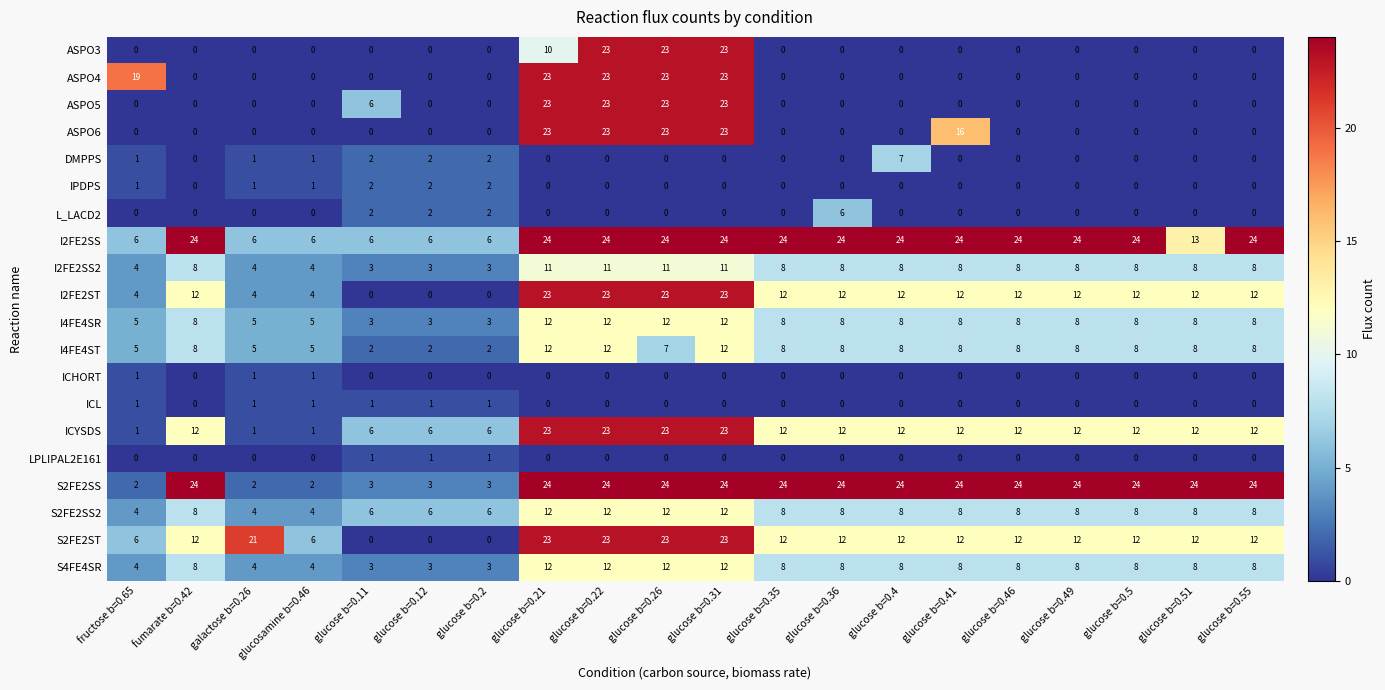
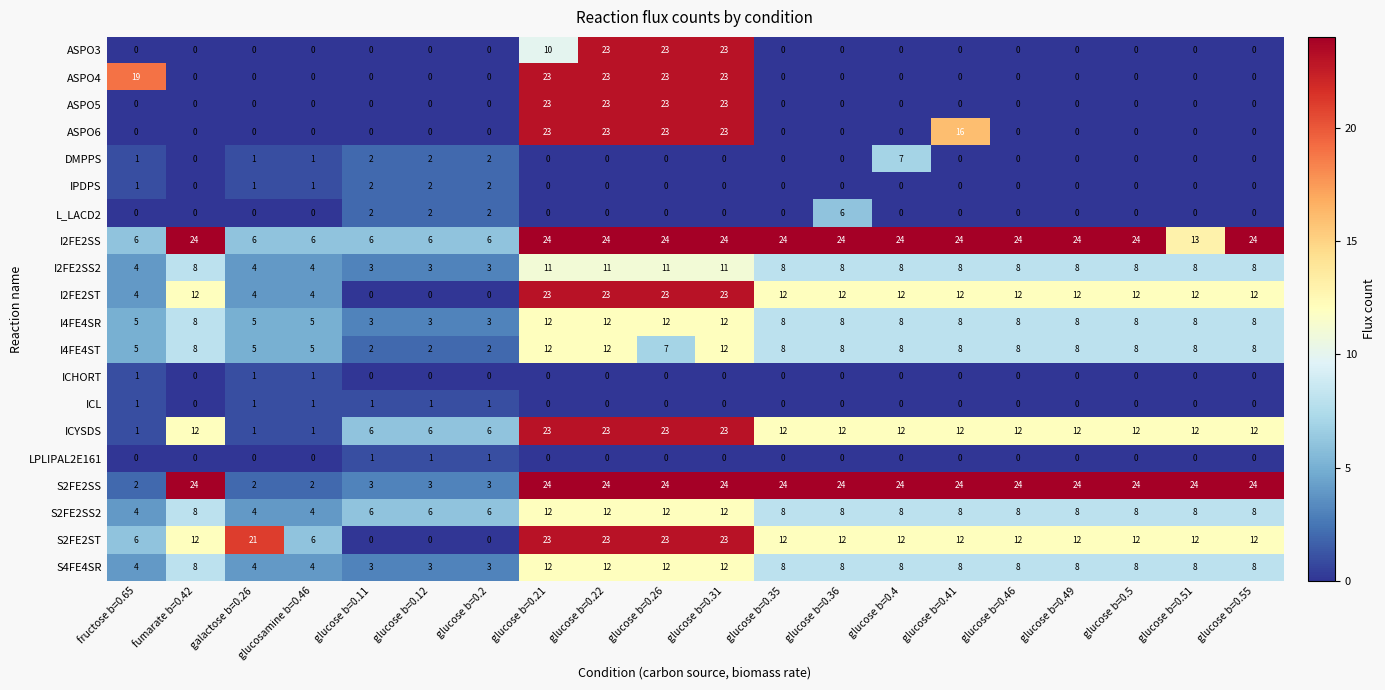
ASPO5, glucose b=0.11: 6 -> 0
